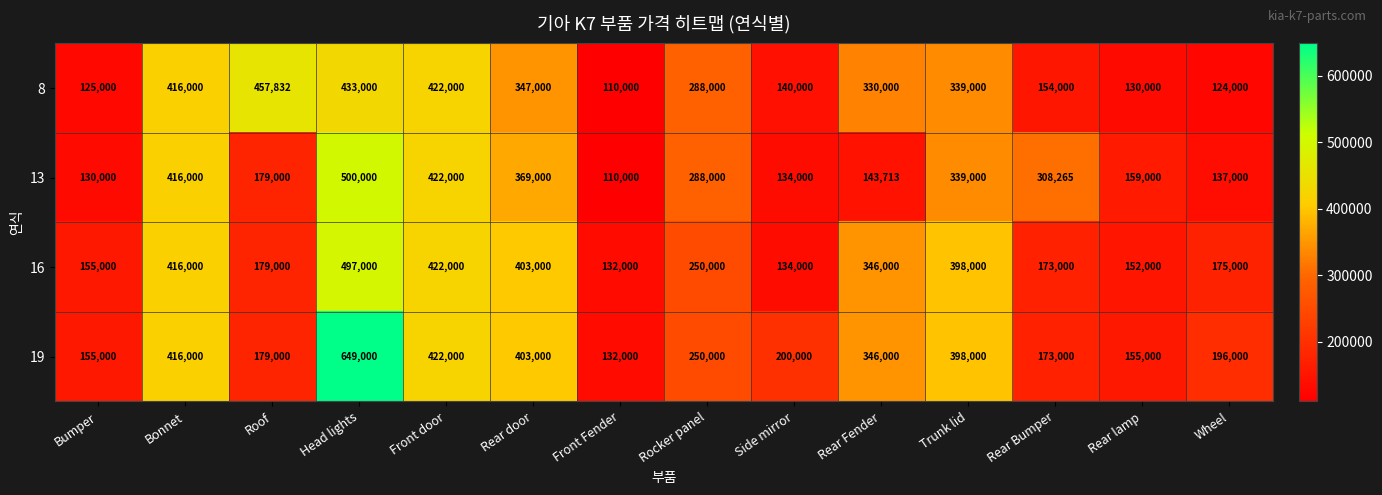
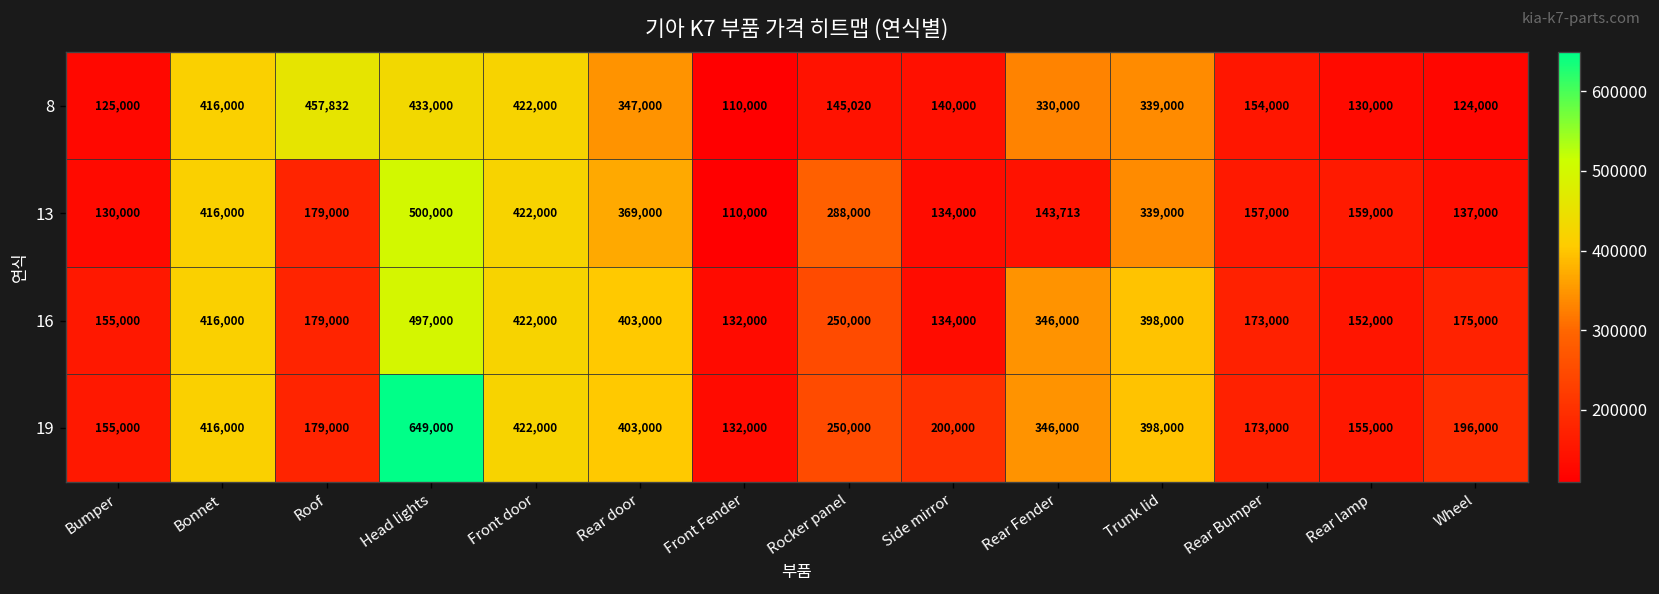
8, Rocker panel: 288,000 -> 145,020
13, Rear Bumper: 308,265 -> 157,000
